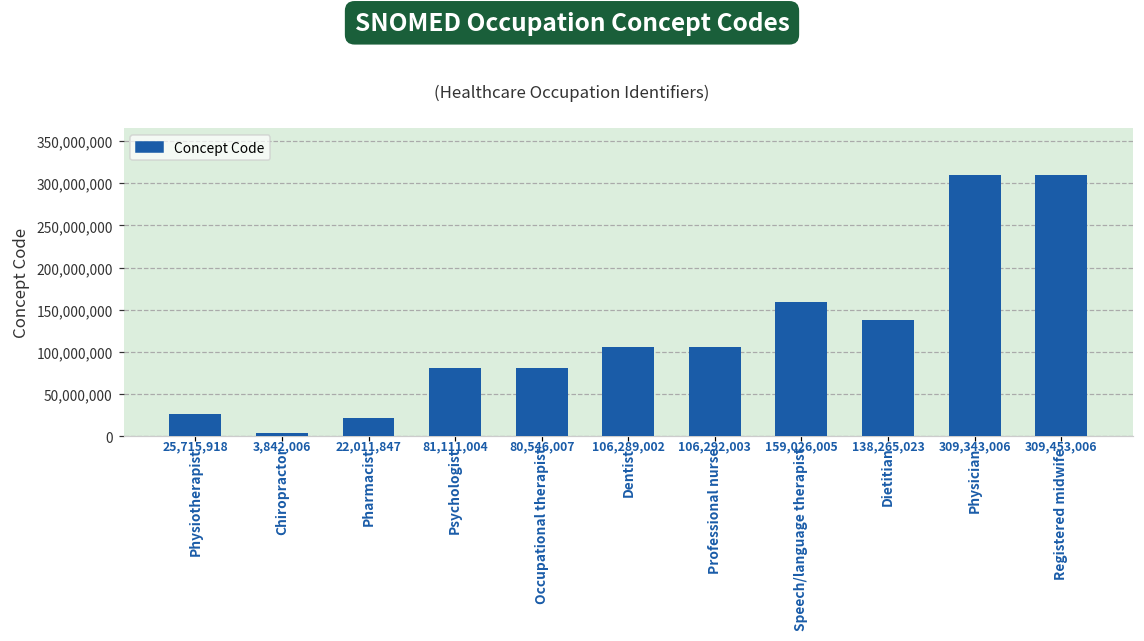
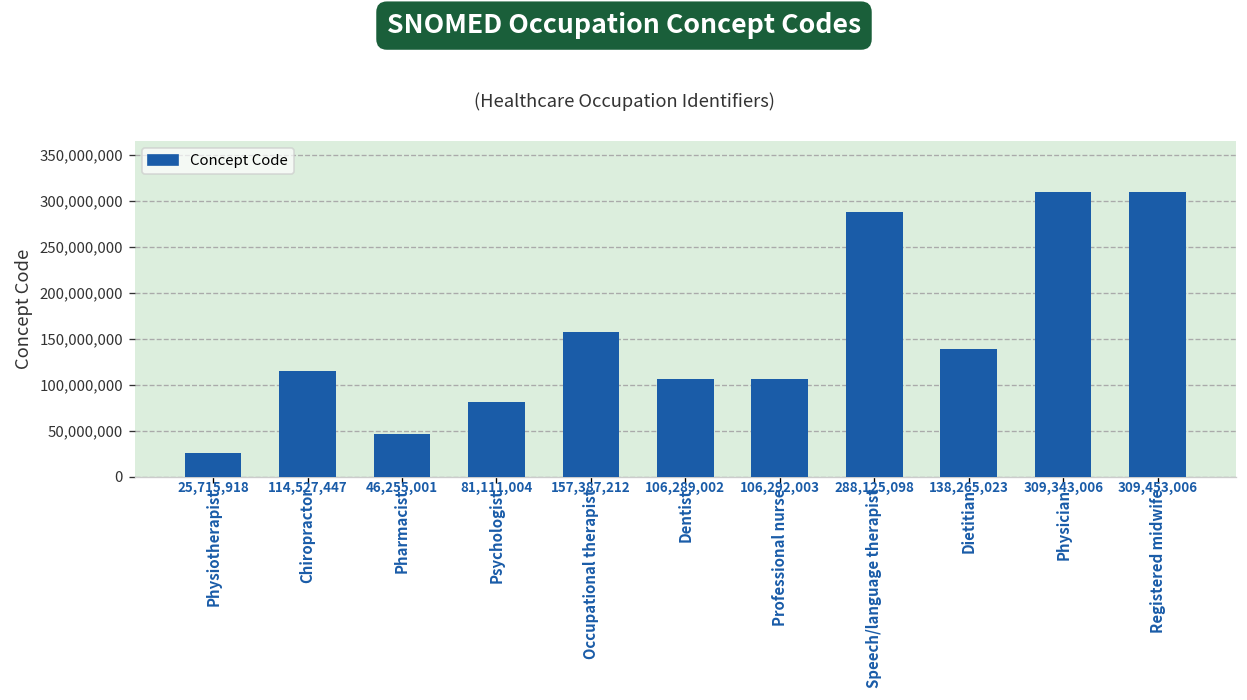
Chiropractor: 3,842,006 -> 114,527,447
Pharmacist: 22,011,847 -> 46,255,001
Occupational therapist: 80,546,007 -> 157,387,212
Speech/language therapist: 159,026,005 -> 288,125,098
